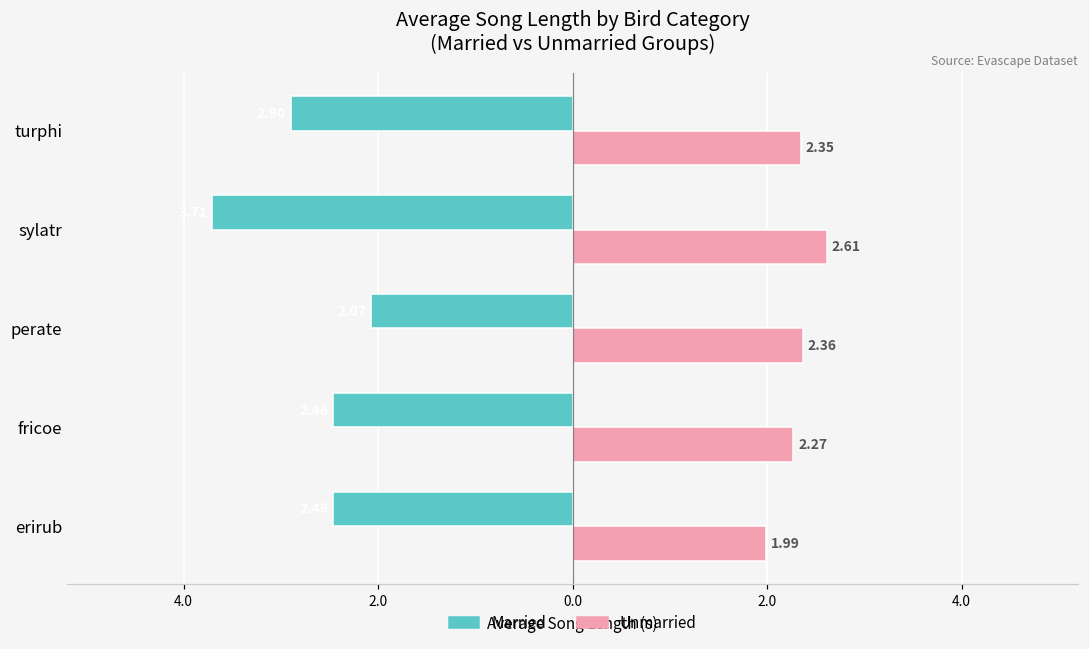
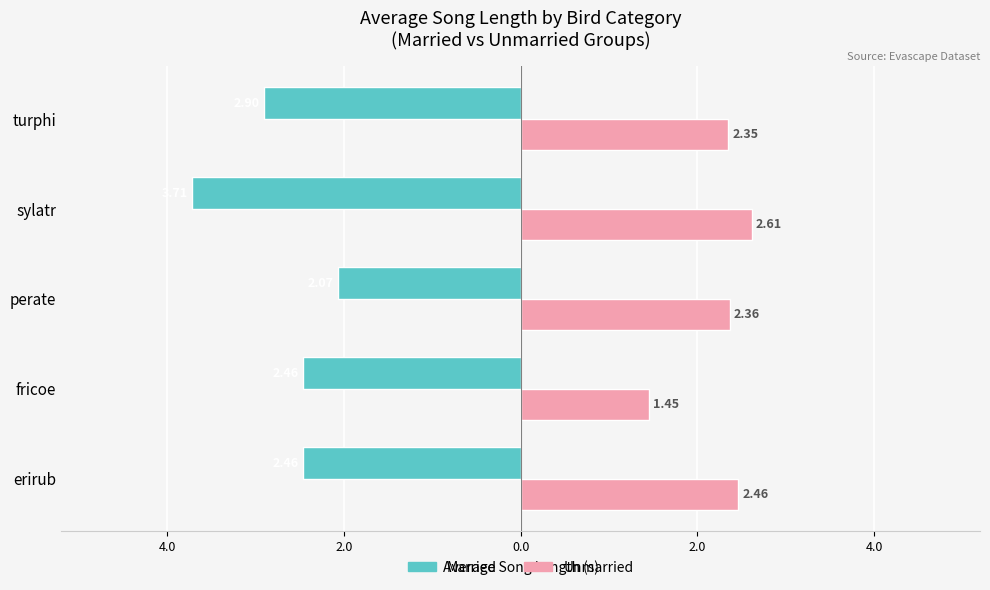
Unmarried, fricoe: 2.27 -> 1.45
Unmarried, erirub: 1.99 -> 2.46
